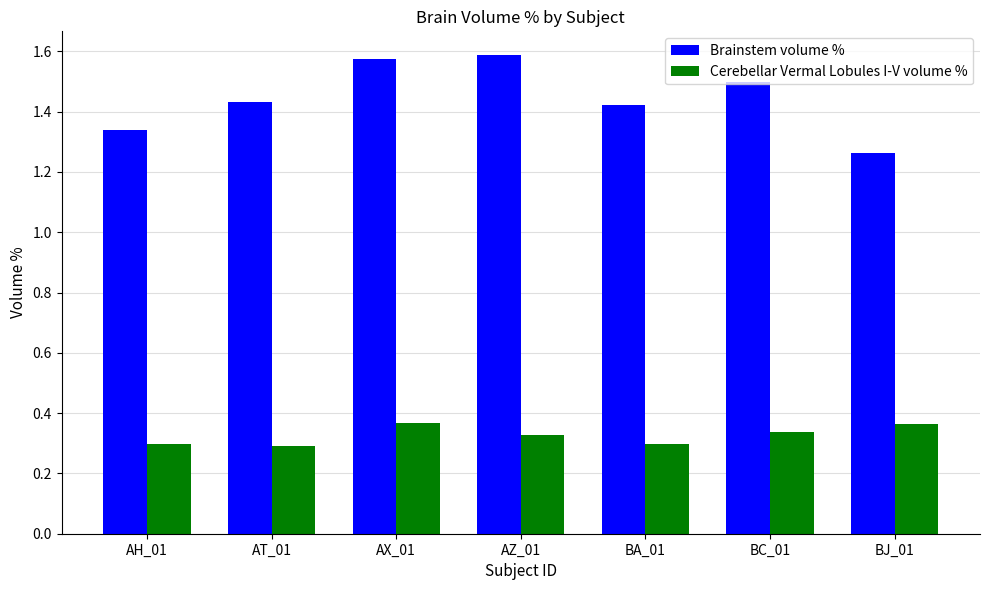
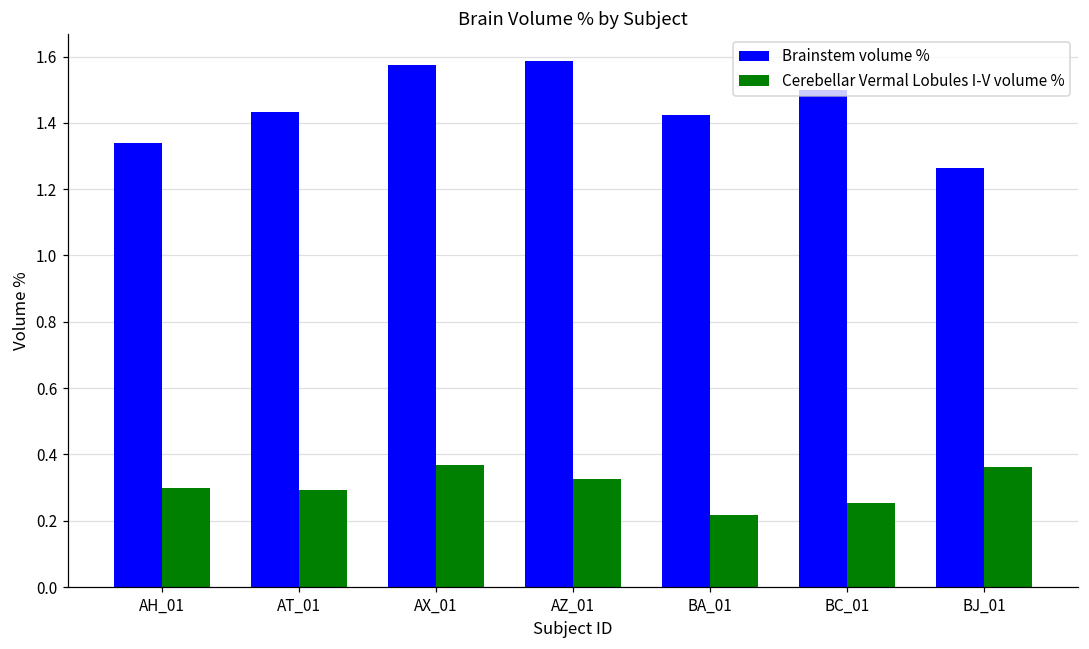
Cerebellar Vermal Lobules I-V volume %, BA_01: 0.30 -> 0.22
Cerebellar Vermal Lobules I-V volume %, BC_01: 0.34 -> 0.25
